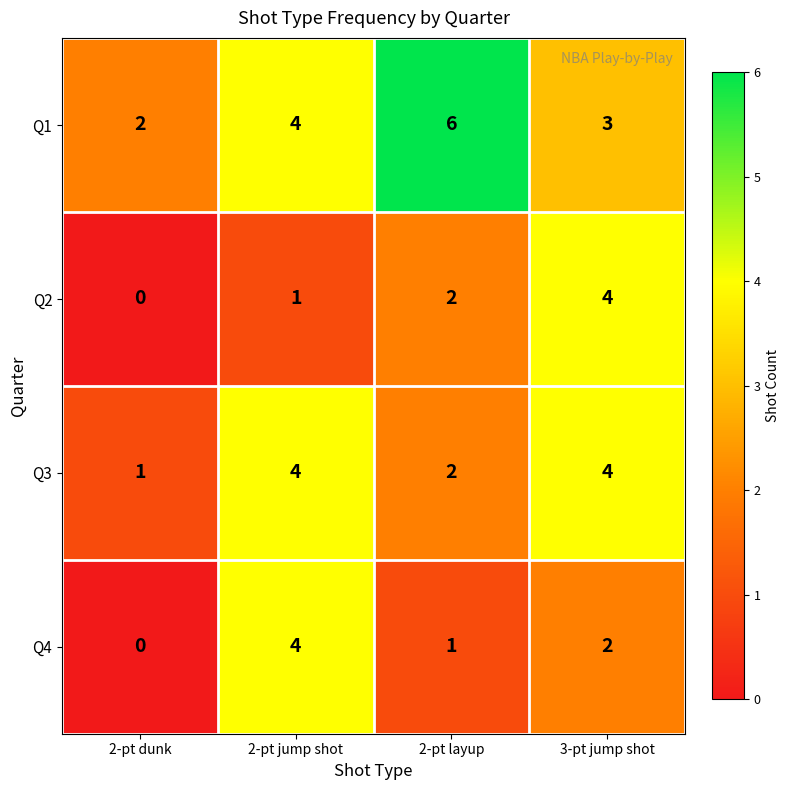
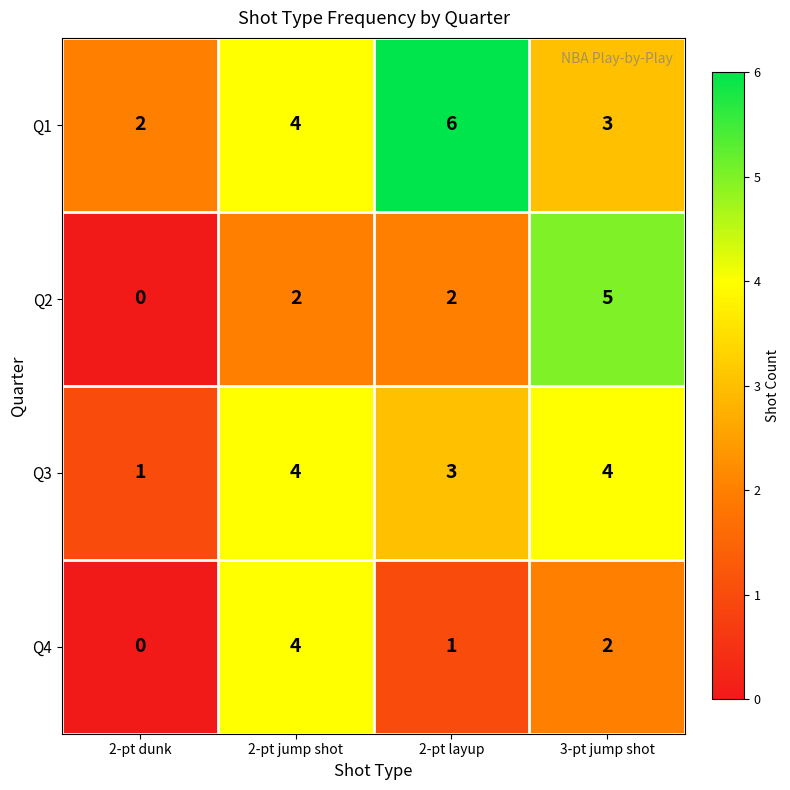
Q2, 2-pt jump shot: 1 -> 2
Q2, 3-pt jump shot: 4 -> 5
Q3, 2-pt layup: 2 -> 3
